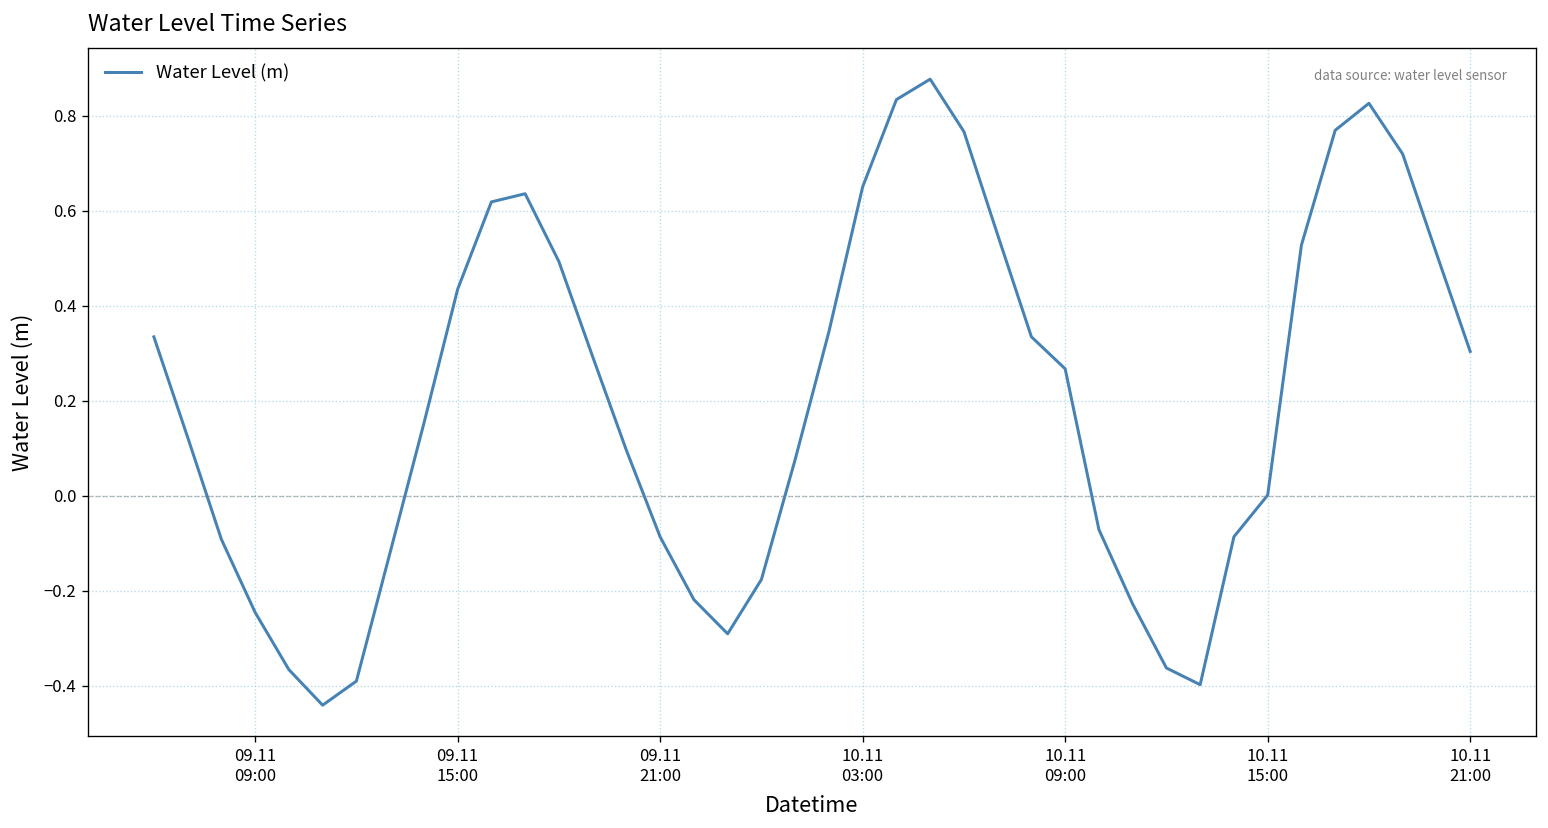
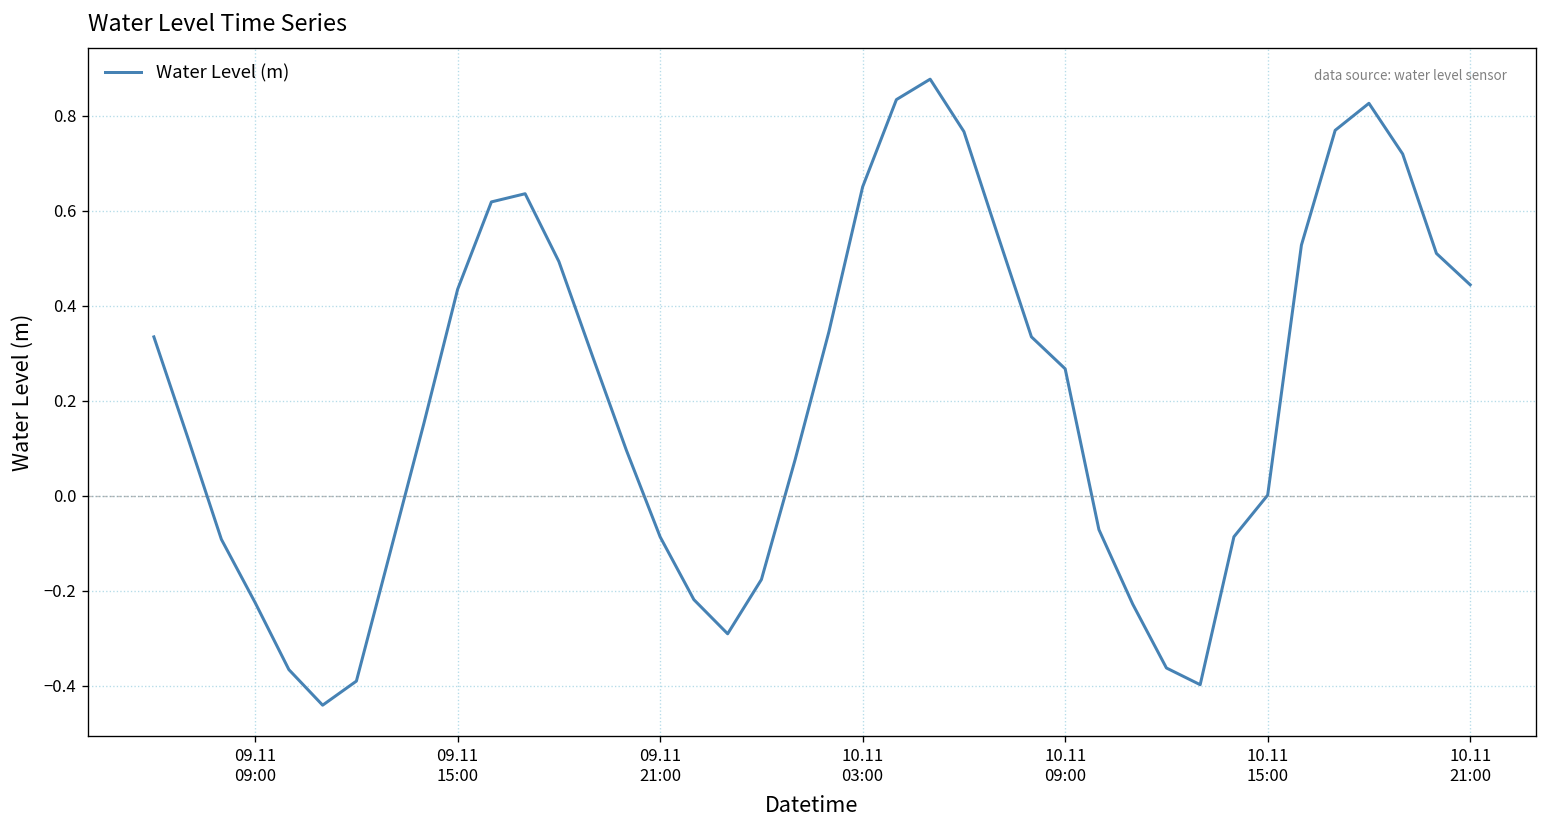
09.11 09:00: -0.25 -> -0.22
10.11 21:00: 0.30 -> 0.44
